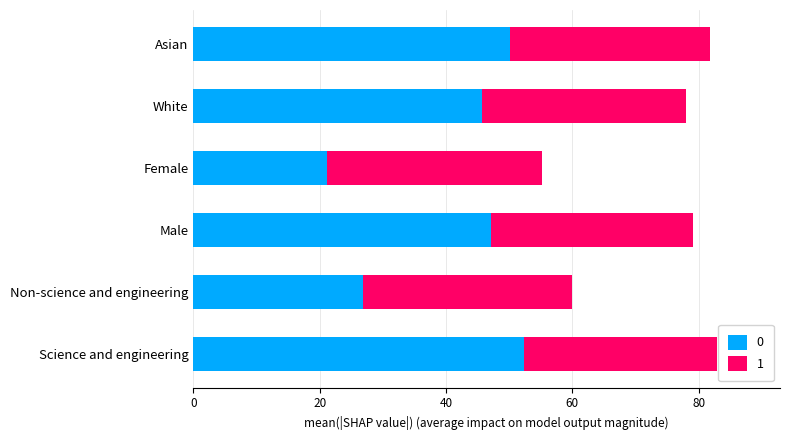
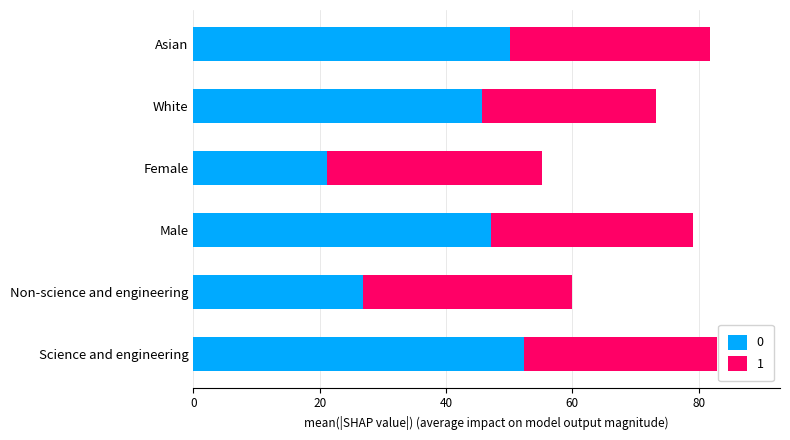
1, White: 32 -> 28
